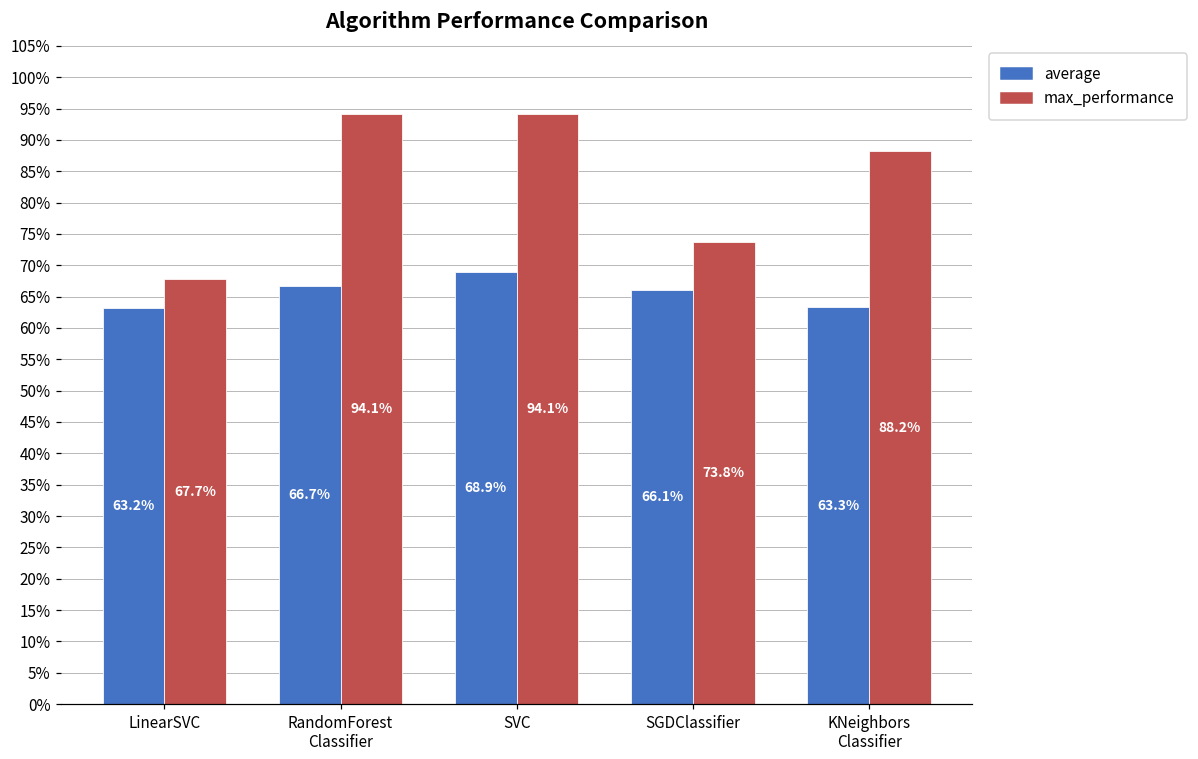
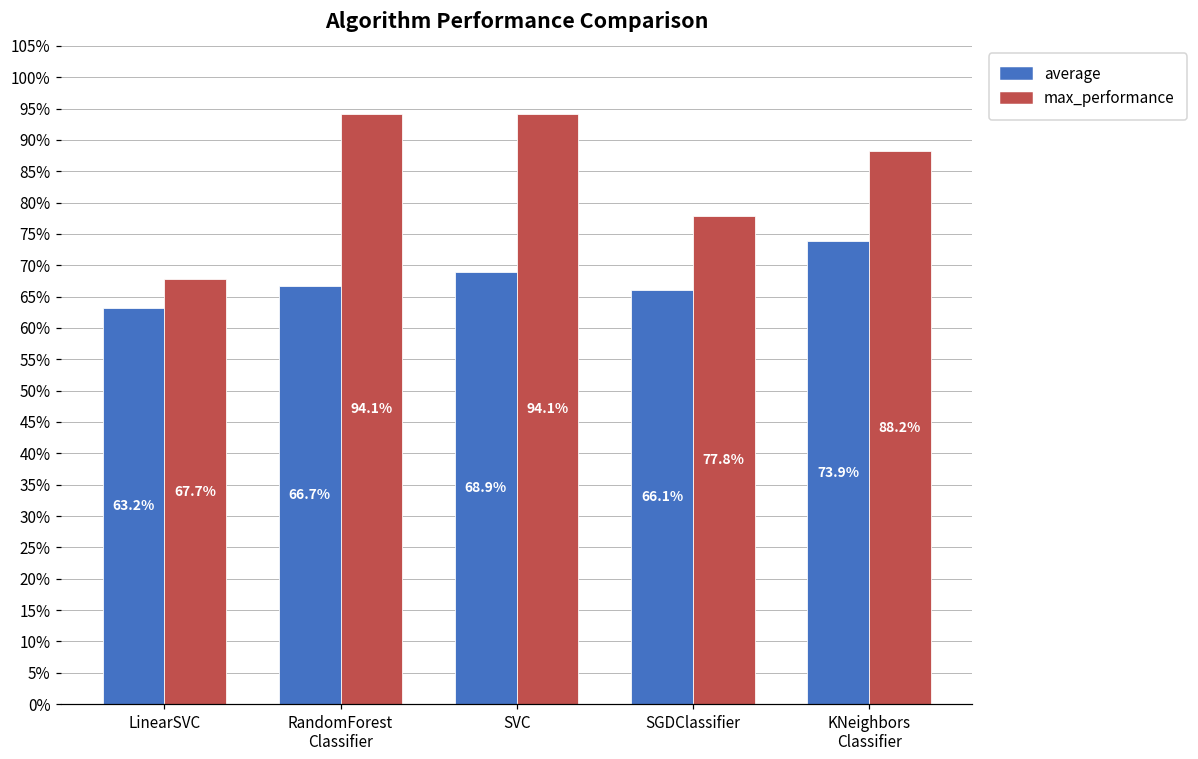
max_performance, SGDClassifier: 73.8% -> 77.8%
average, KNeighbors Classifier: 63.3% -> 73.9%
